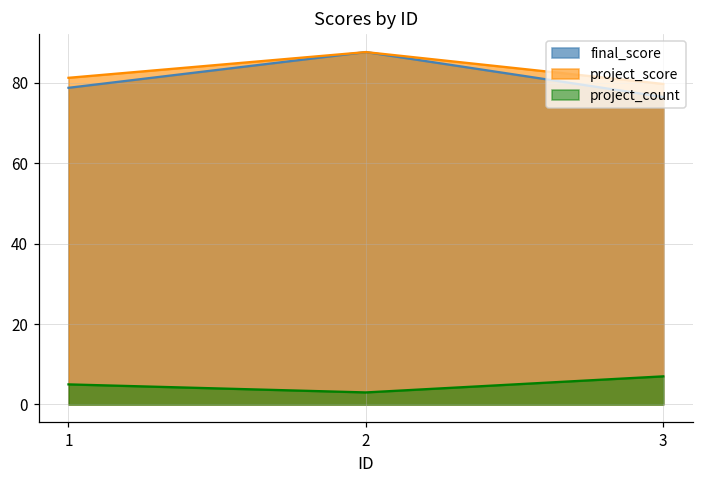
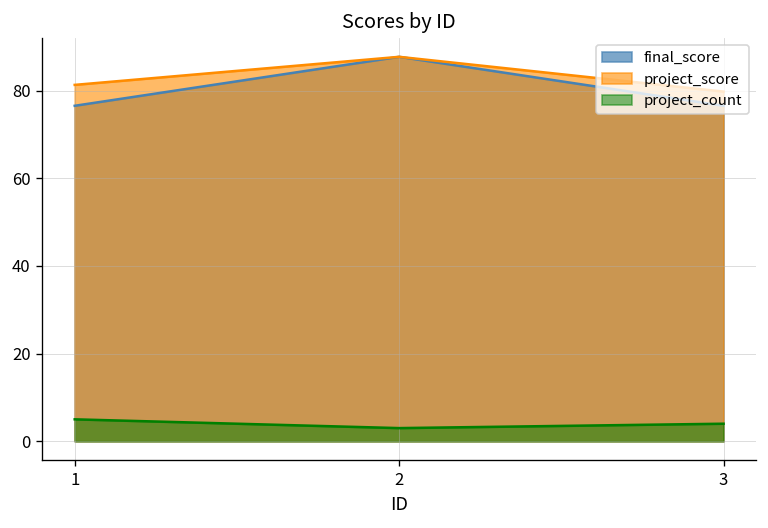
final_score, 1: 79 -> 77
project_count, 3: 7 -> 4
